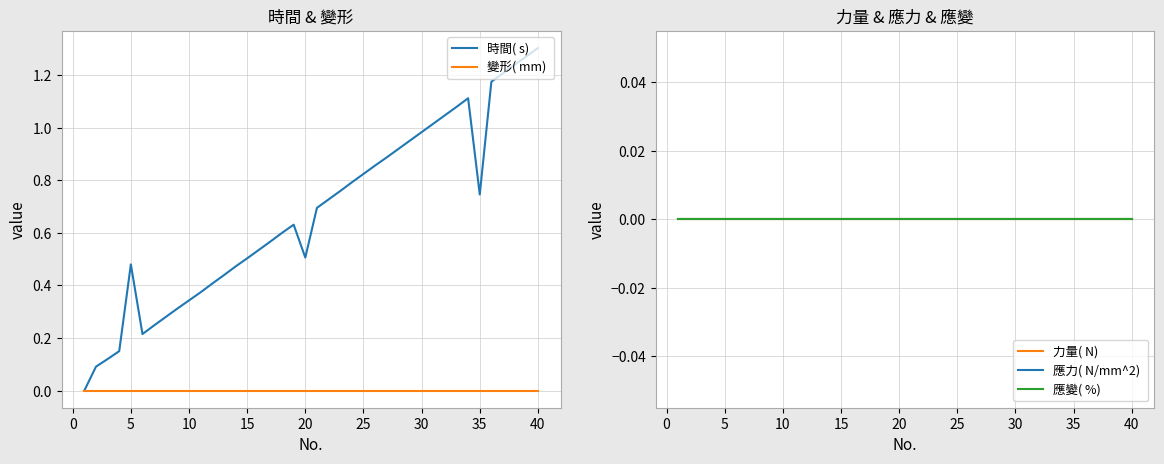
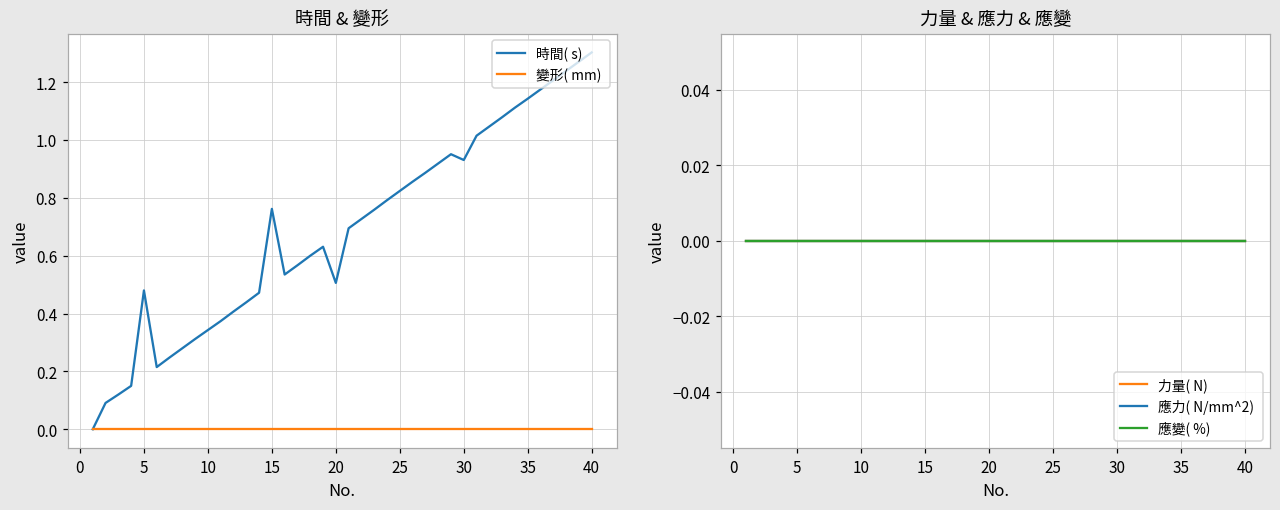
時間 & 變形, 時間( s), 15: 0.50 -> 0.76
時間 & 變形, 時間( s), 30: 0.98 -> 0.93
時間 & 變形, 時間( s), 35: 0.75 -> 1.14
